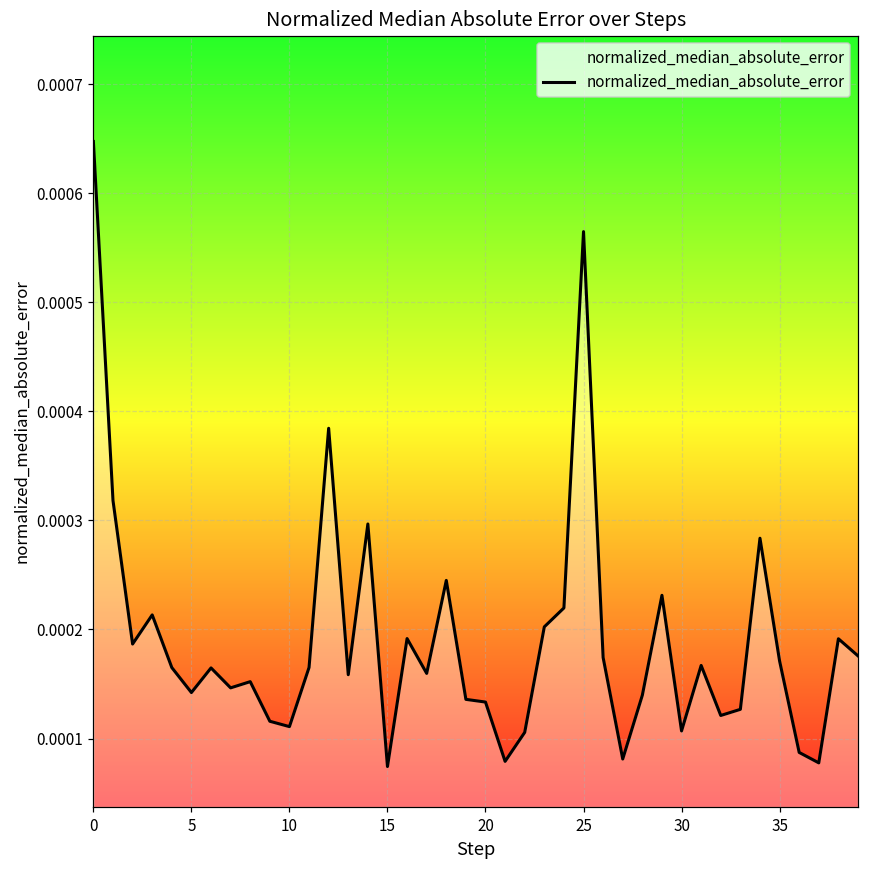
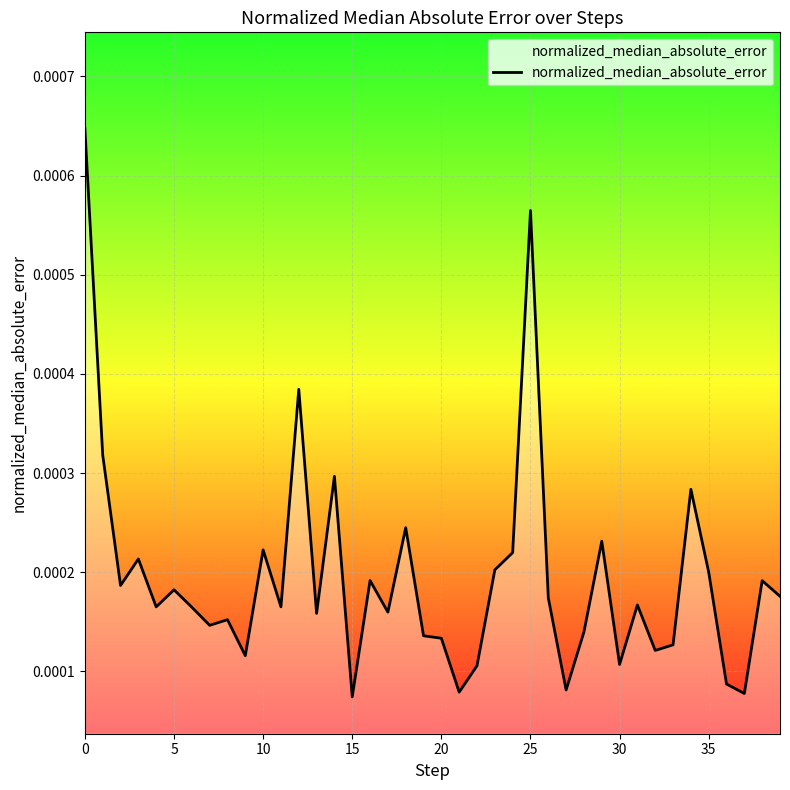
5: 0.00014 -> 0.00018
10: 0.00011 -> 0.00022
35: 0.00017 -> 0.00020
